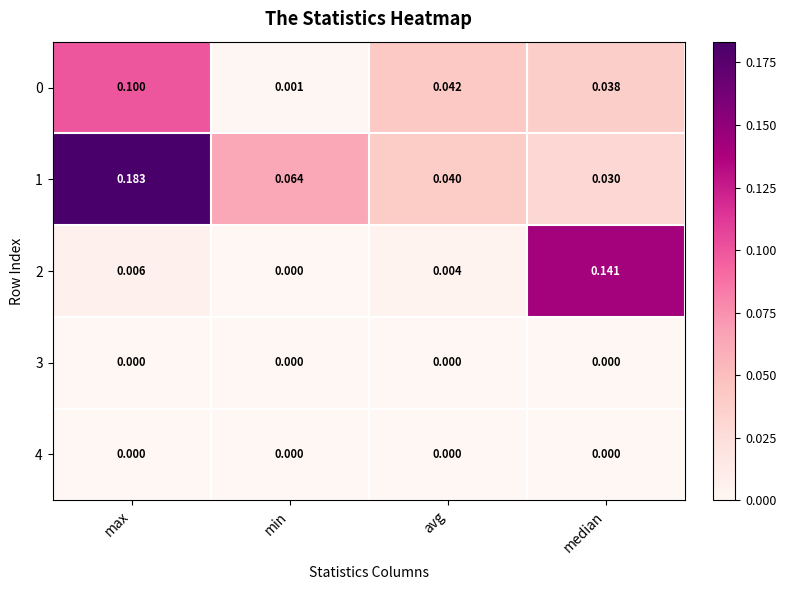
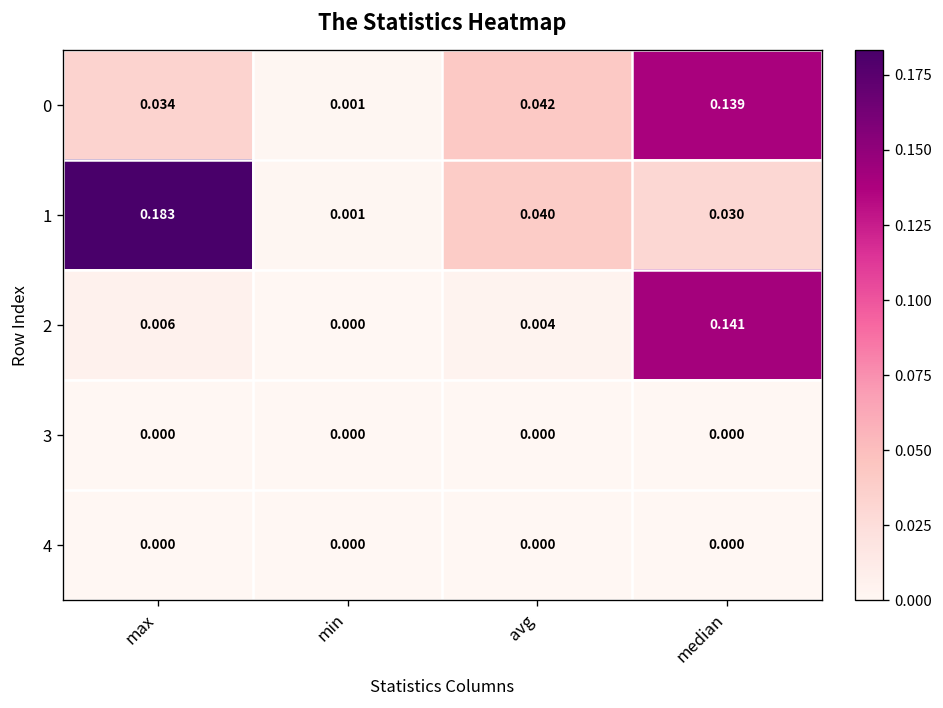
0, max: 0.100 -> 0.034
0, median: 0.038 -> 0.139
1, min: 0.064 -> 0.001
